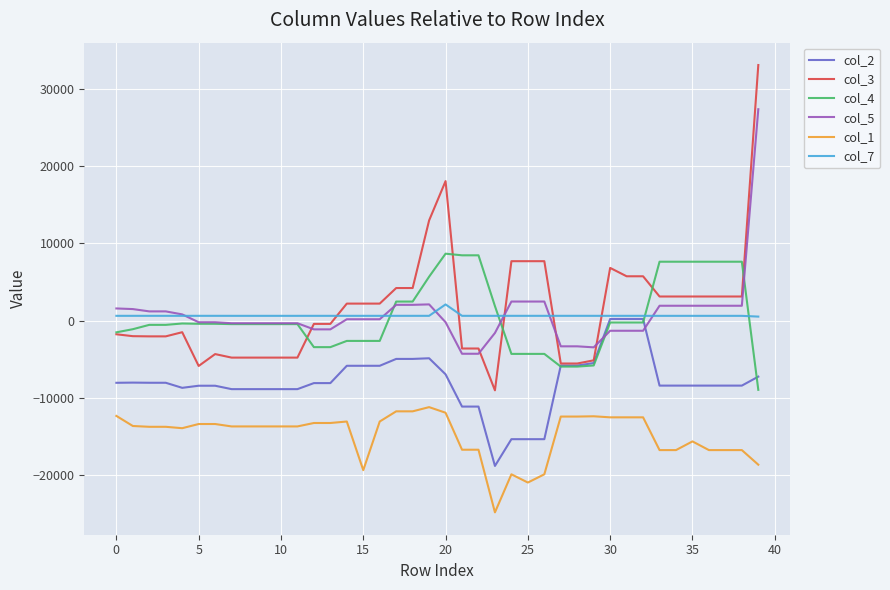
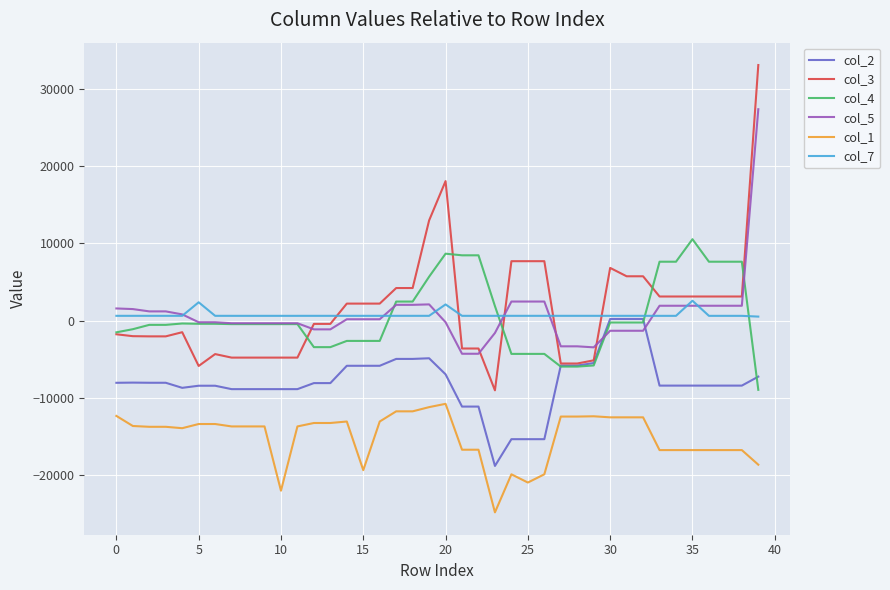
col_7, 5: 1000 -> 2000
col_1, 10: -14000 -> -22000
col_1, 20: -12000 -> -11000
col_4, 35: 8000 -> 11000
col_1, 35: -16000 -> -17000
col_7, 35: 1000 -> 3000
